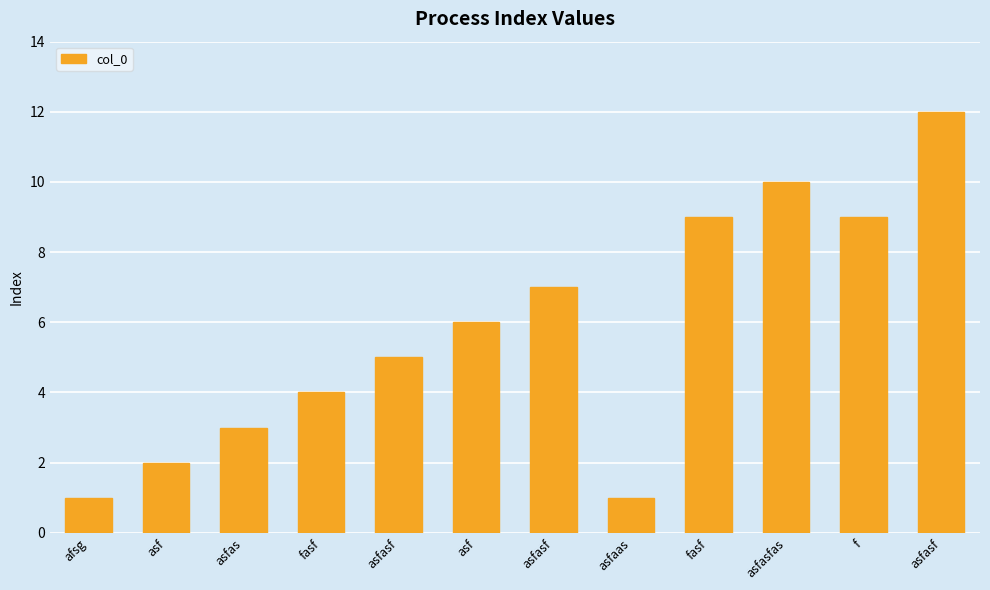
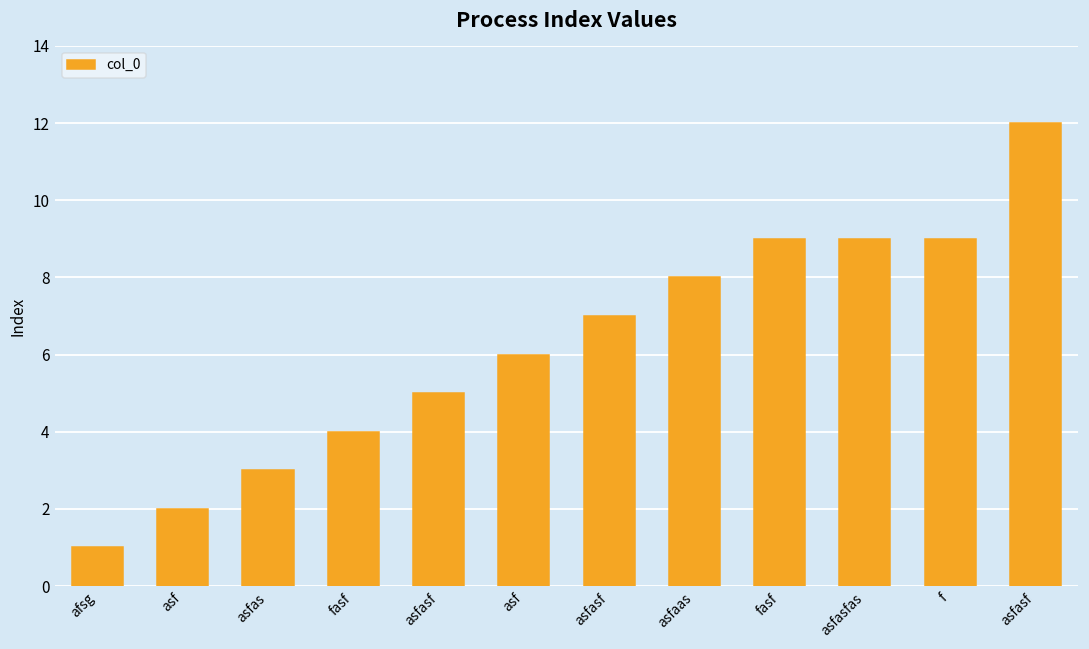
asfaas: 1 -> 8
asfasfas: 10 -> 9
